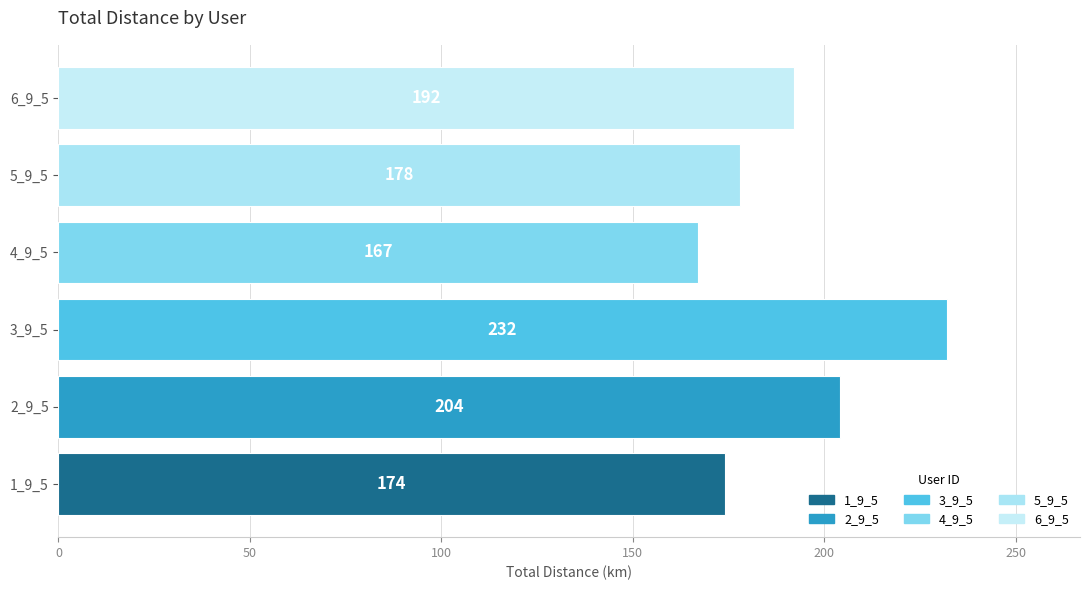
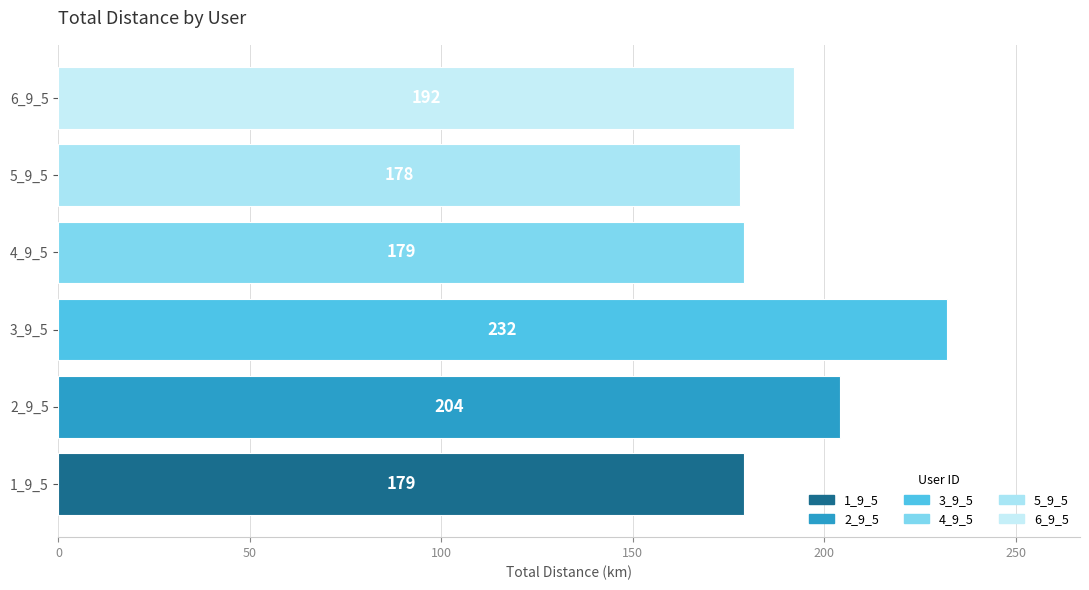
4_9_5: 167 -> 179
1_9_5: 174 -> 179
